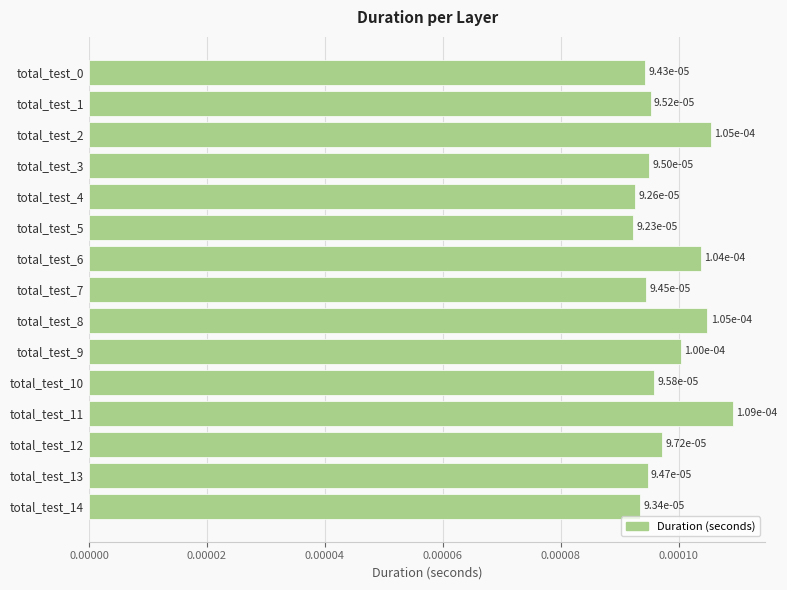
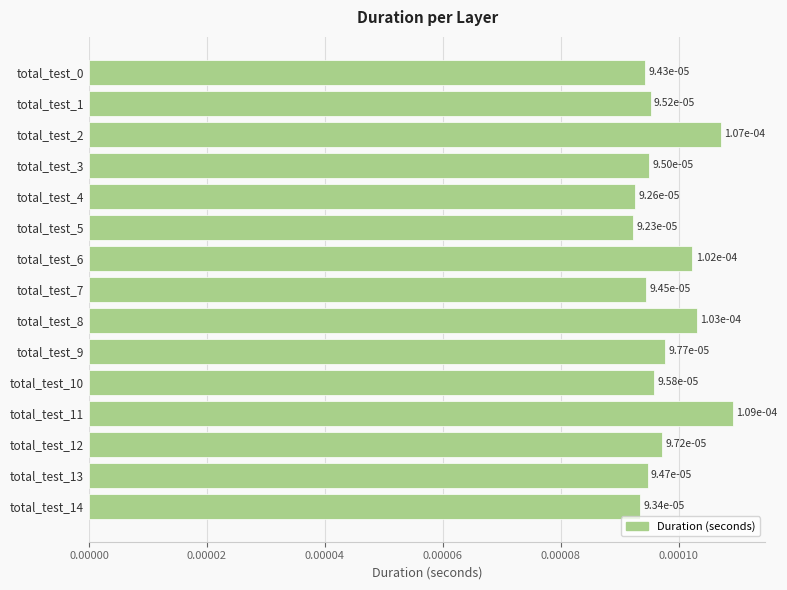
total_test_2: 1.05e-04 -> 1.07e-04
total_test_6: 1.04e-04 -> 1.02e-04
total_test_8: 1.05e-04 -> 1.03e-04
total_test_9: 1.00e-04 -> 9.77e-05
